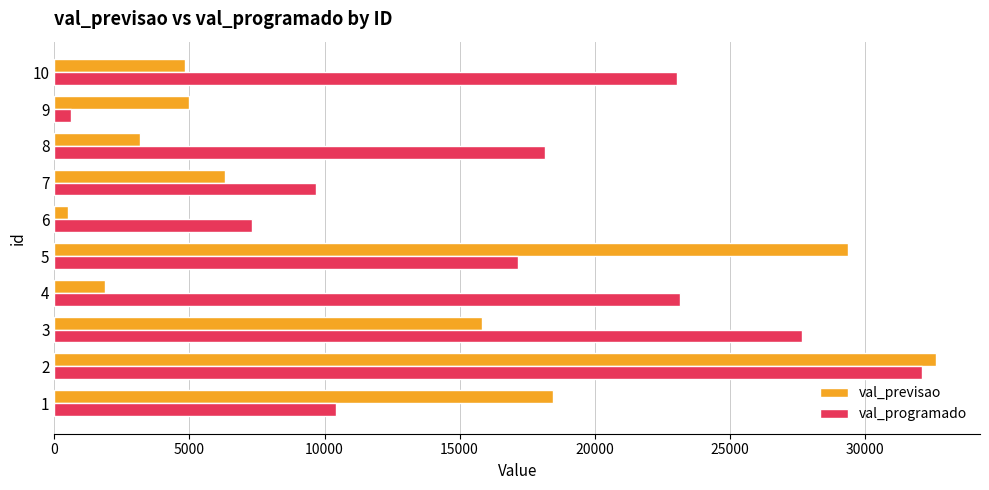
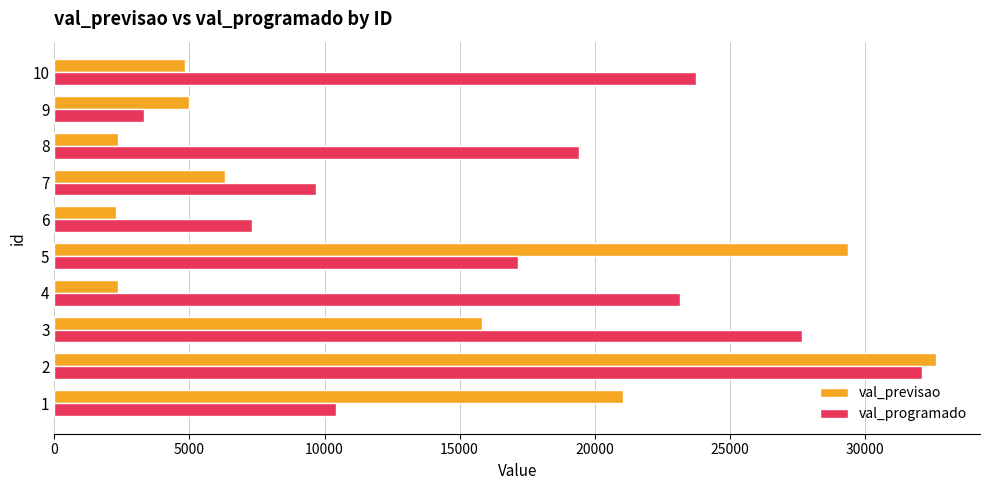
val_programado, 10: 23100 -> 23800
val_programado, 9: 600 -> 3300
val_previsao, 8: 3200 -> 2300
val_programado, 8: 18200 -> 19400
val_previsao, 6: 500 -> 2300
val_previsao, 4: 1900 -> 2400
val_previsao, 1: 18500 -> 21100
